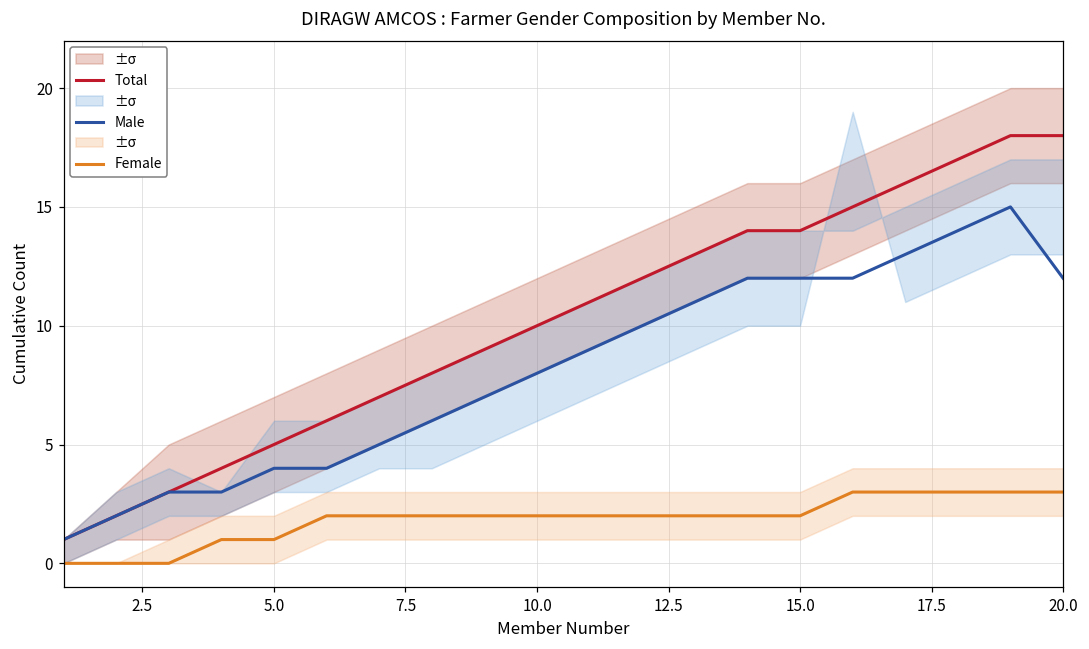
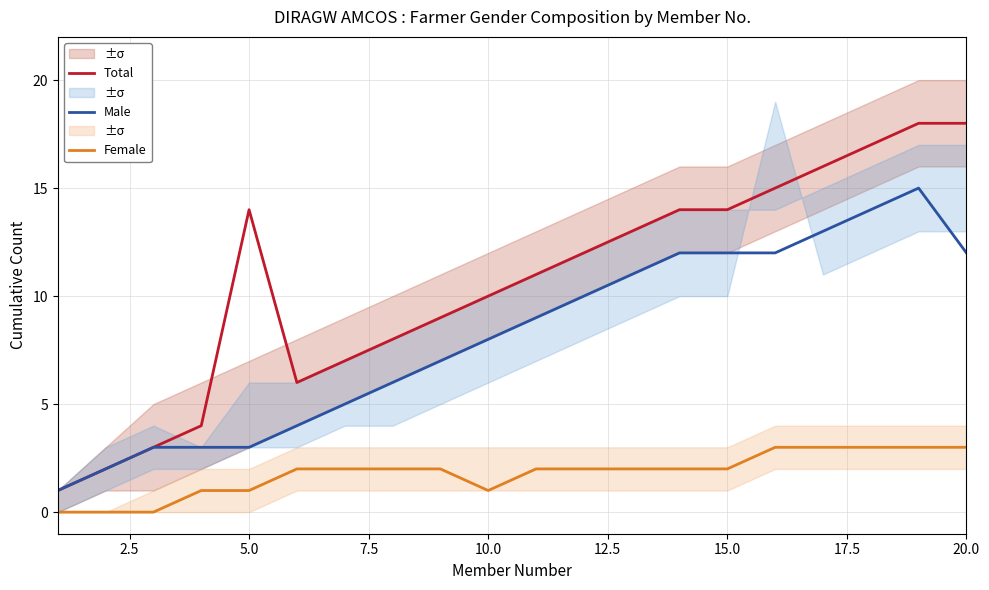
Total, 5.0: 5 -> 14
Male, 5.0: 4 -> 3
Female, 10.0: 2 -> 1
